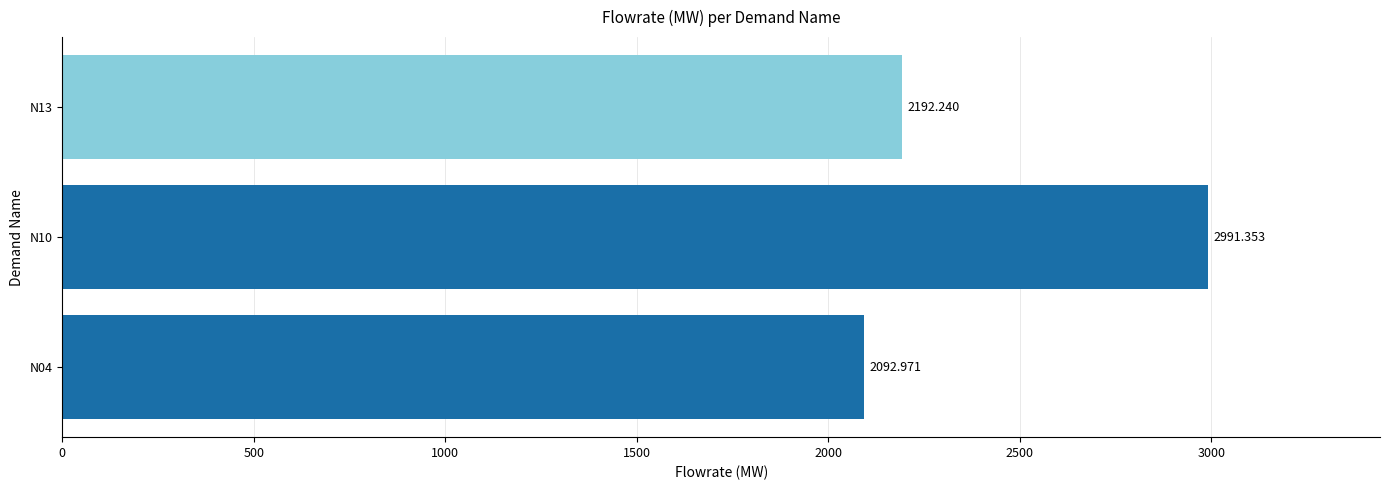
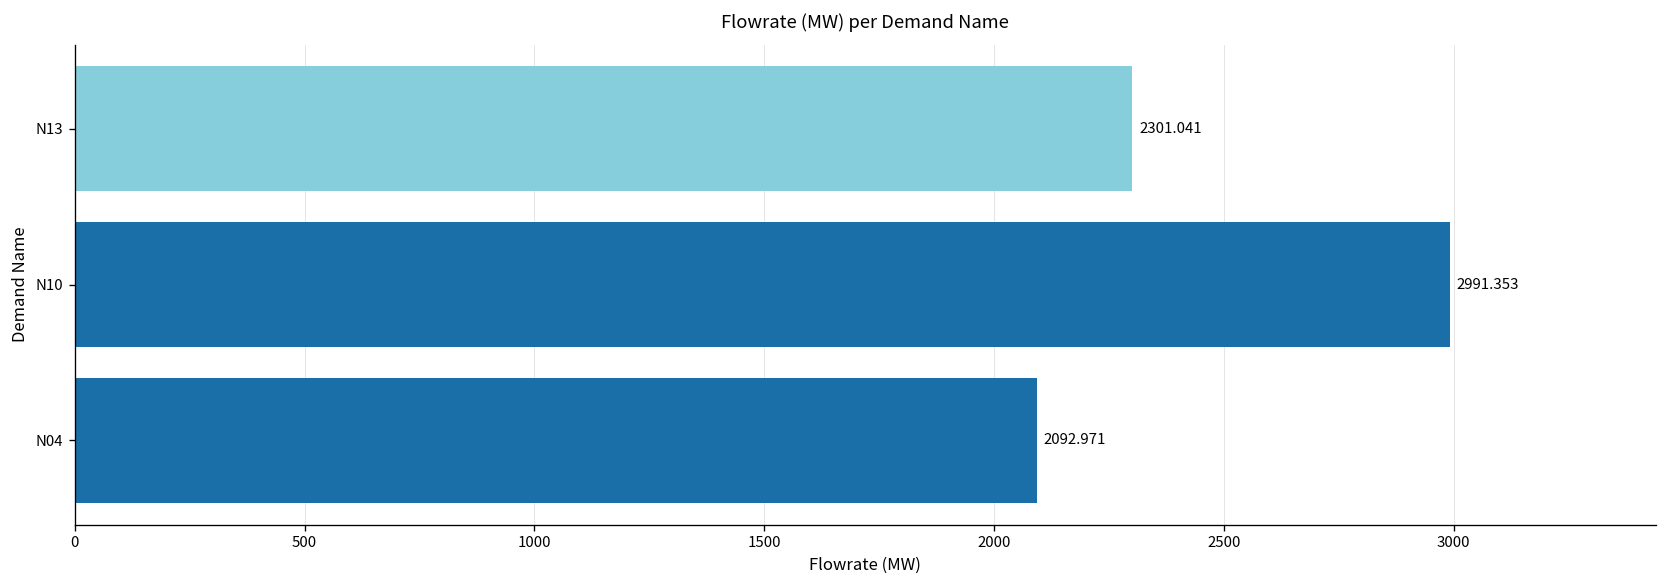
N13: 2192.240 -> 2301.041
